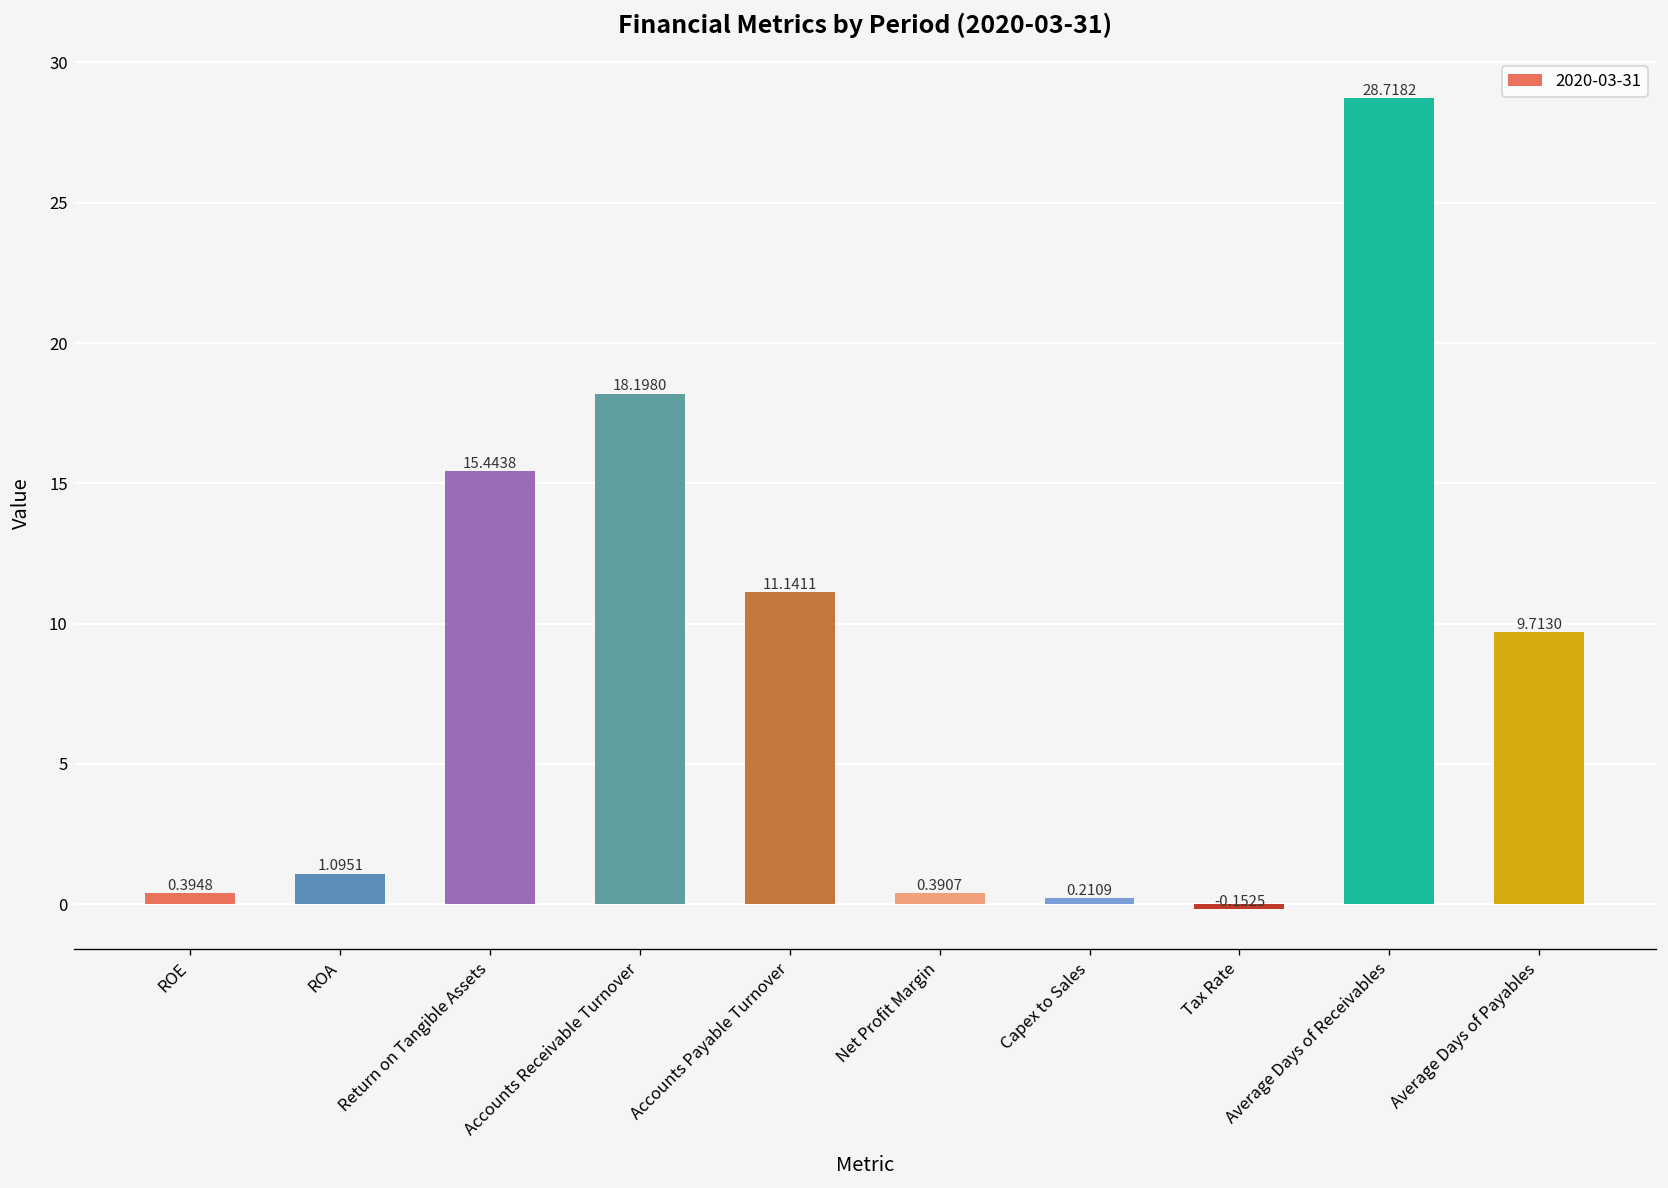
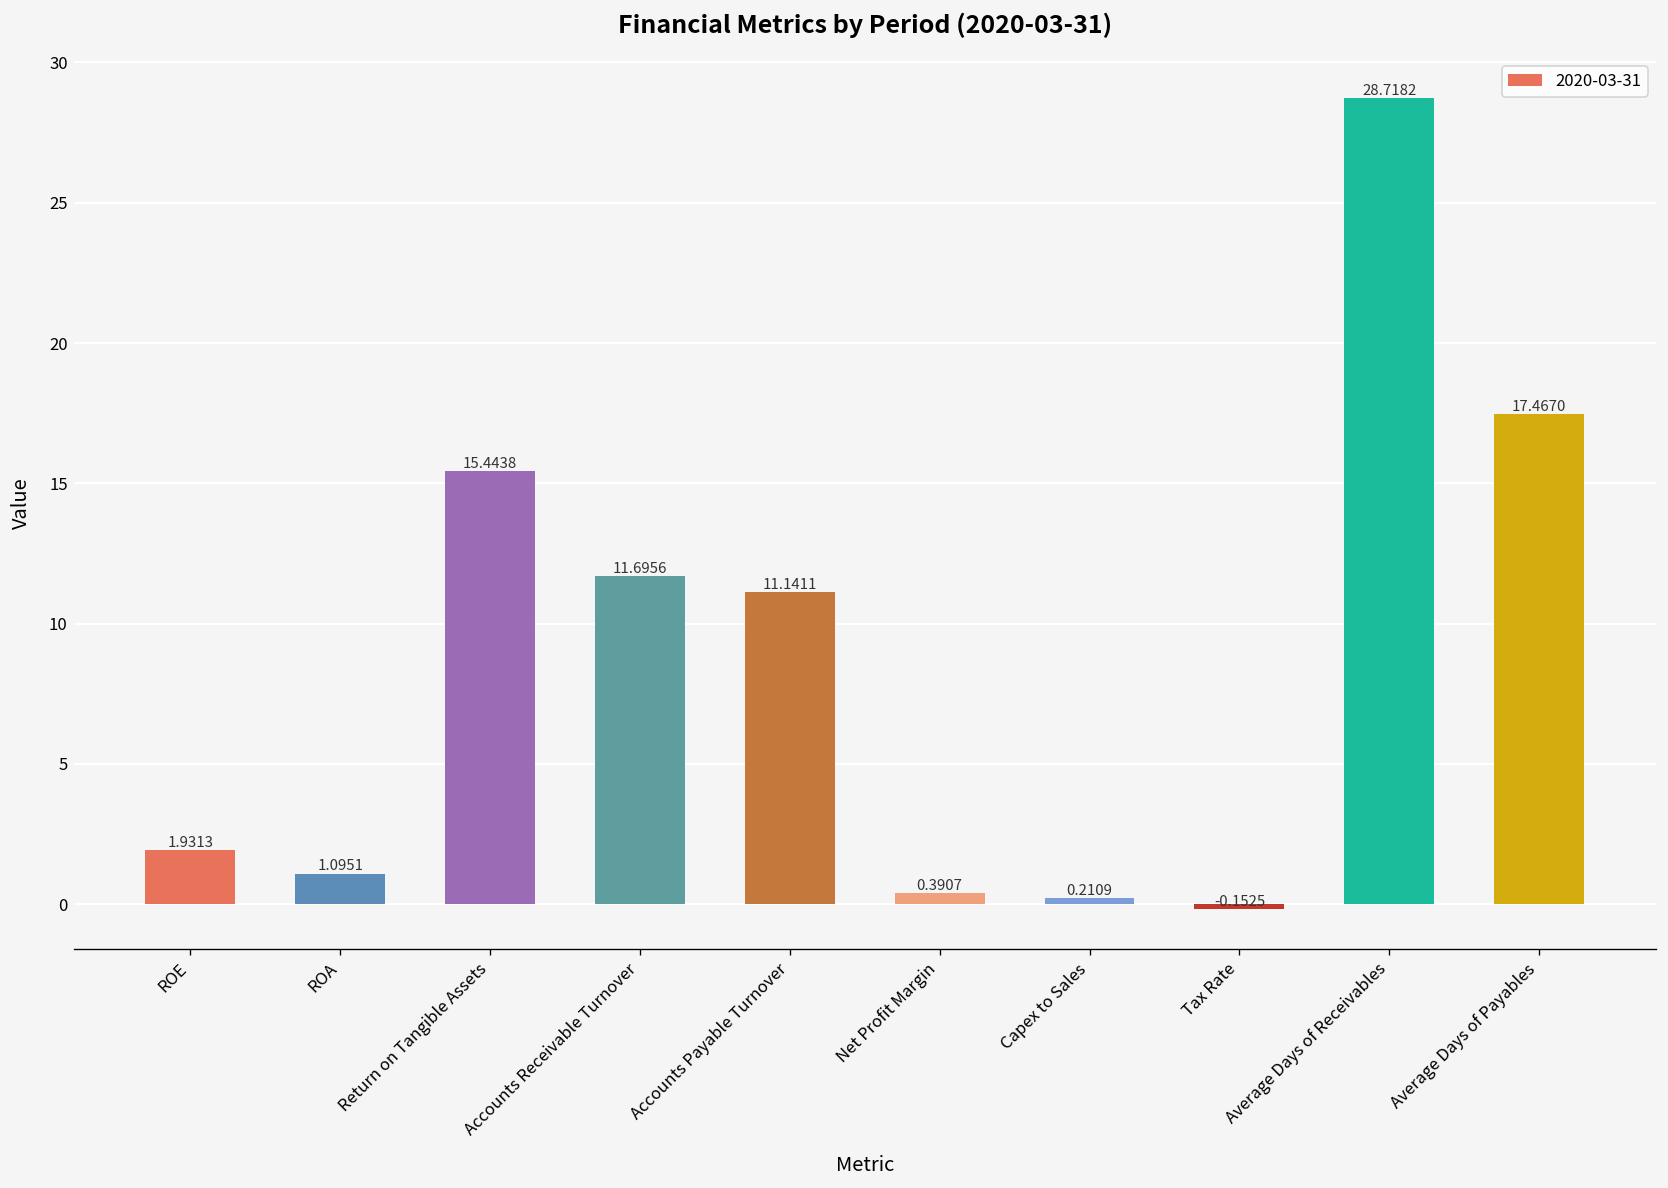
ROE: 0.3948 -> 1.9313
Accounts Receivable Turnover: 18.1980 -> 11.6956
Average Days of Payables: 9.7130 -> 17.4670
